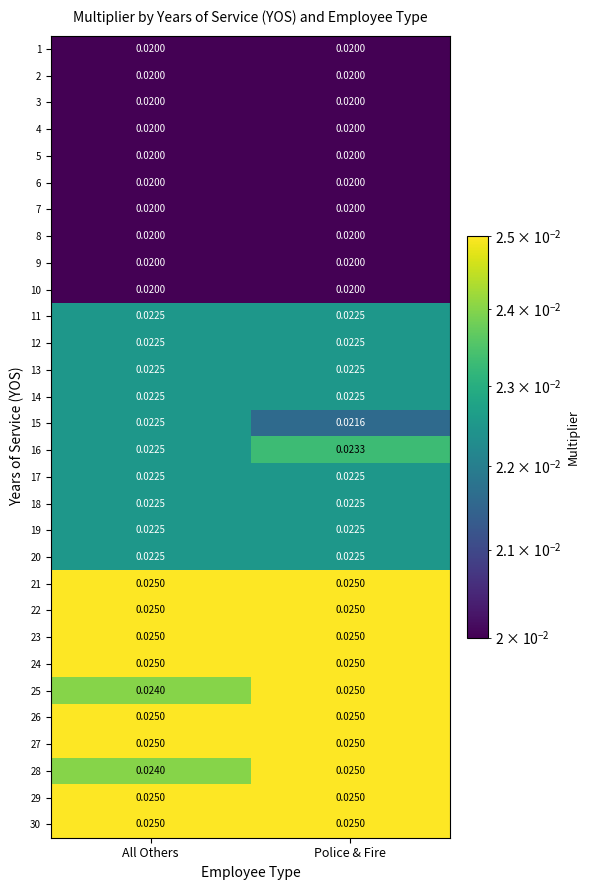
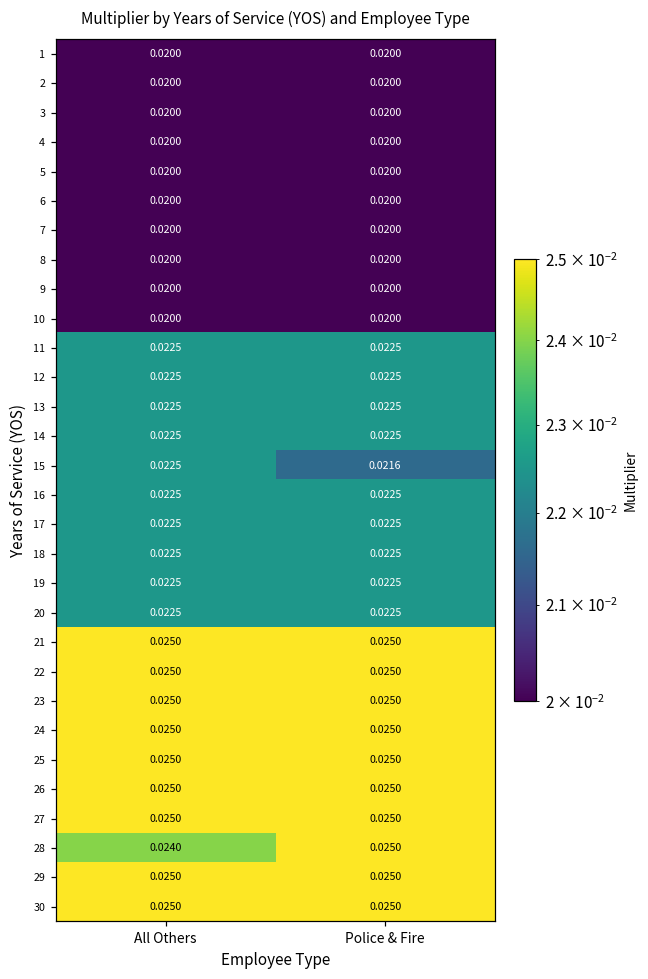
16, Police & Fire: 0.0233 -> 0.0225
25, All Others: 0.0240 -> 0.0250
